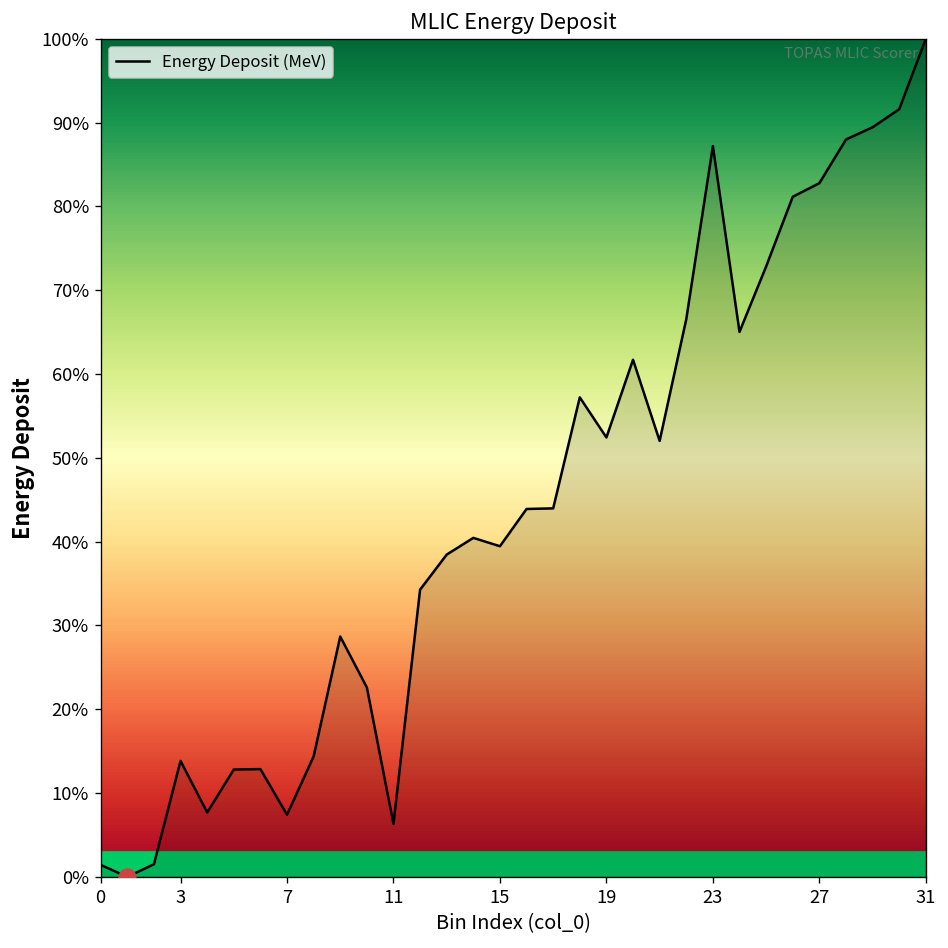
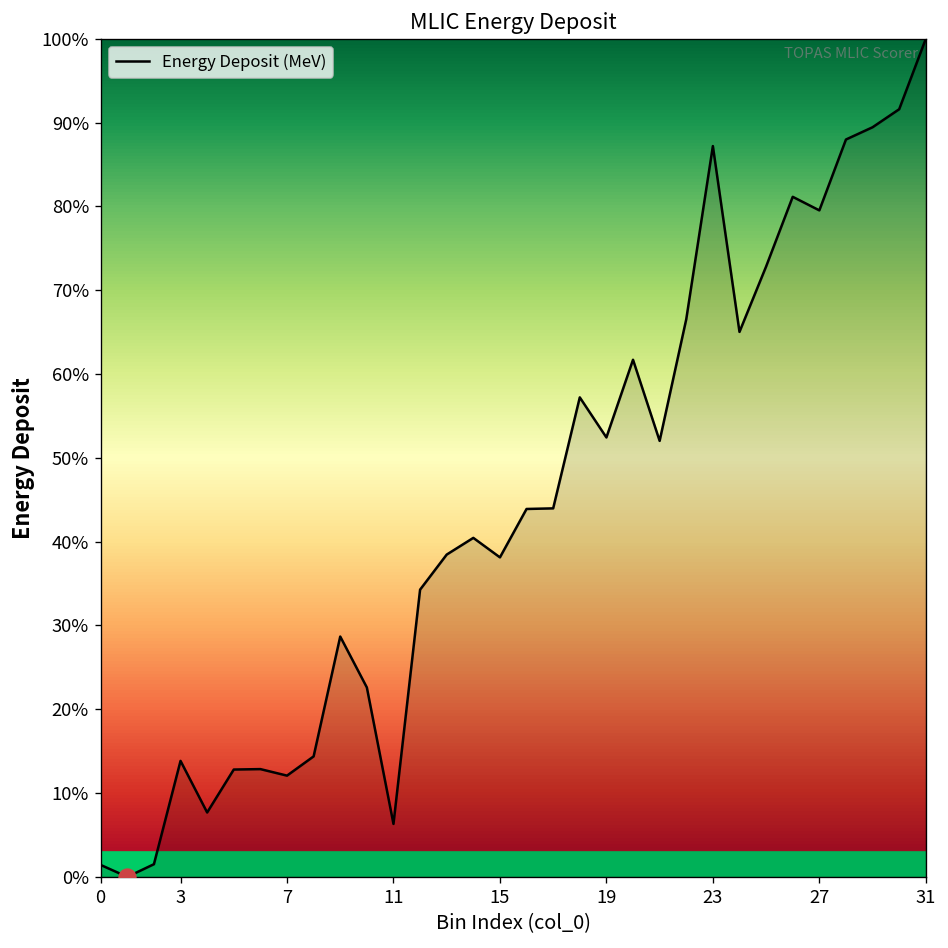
Energy Deposit (MeV), 7: 7% -> 12%
Energy Deposit (MeV), 15: 39% -> 38%
Energy Deposit (MeV), 27: 83% -> 80%
